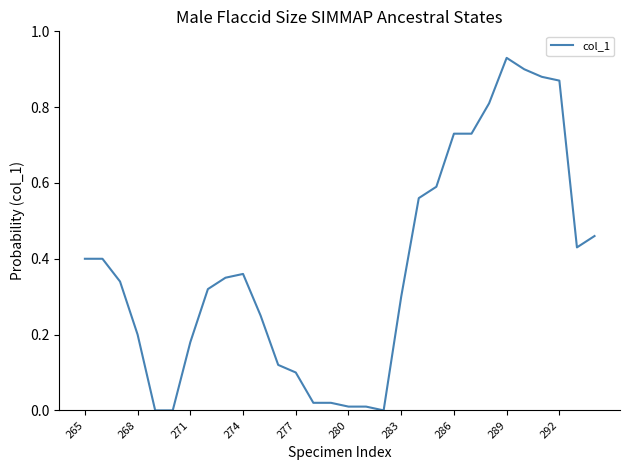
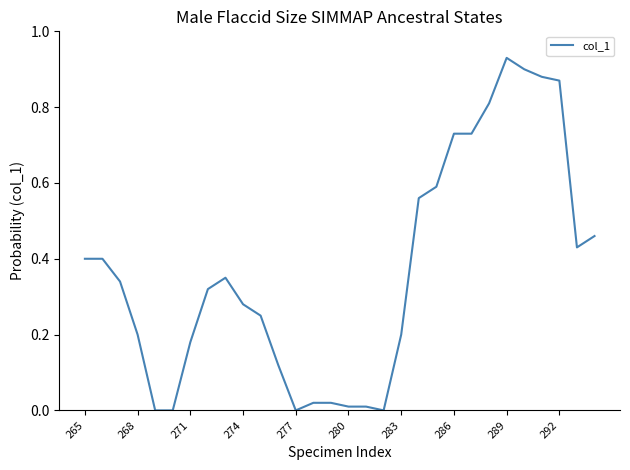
274: 0.36 -> 0.28
277: 0.1 -> 0.0
283: 0.3 -> 0.2
